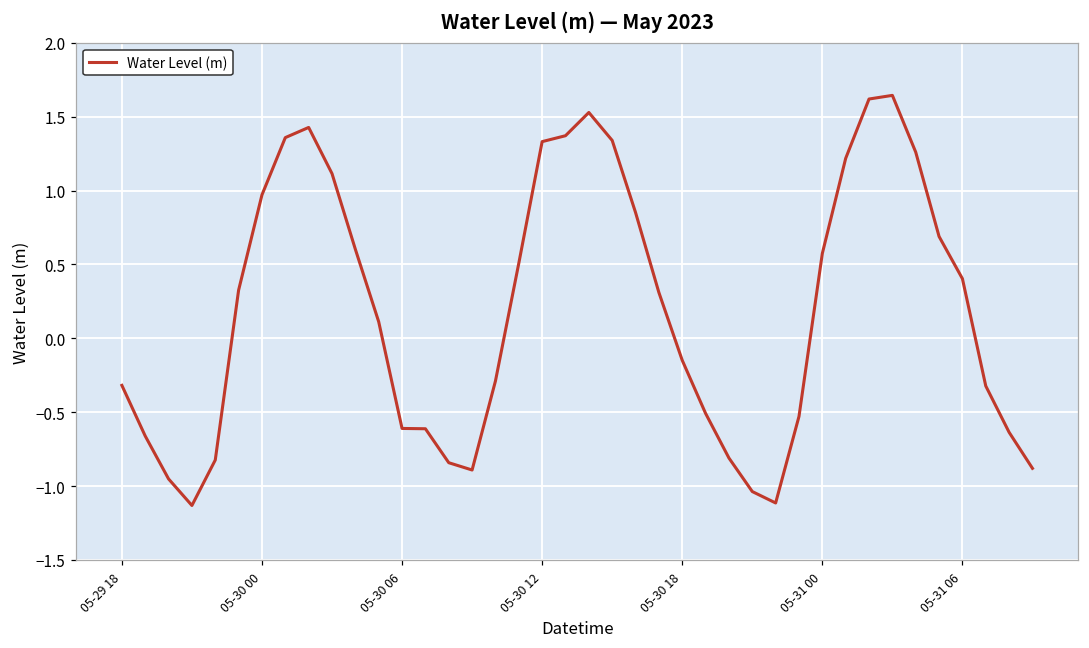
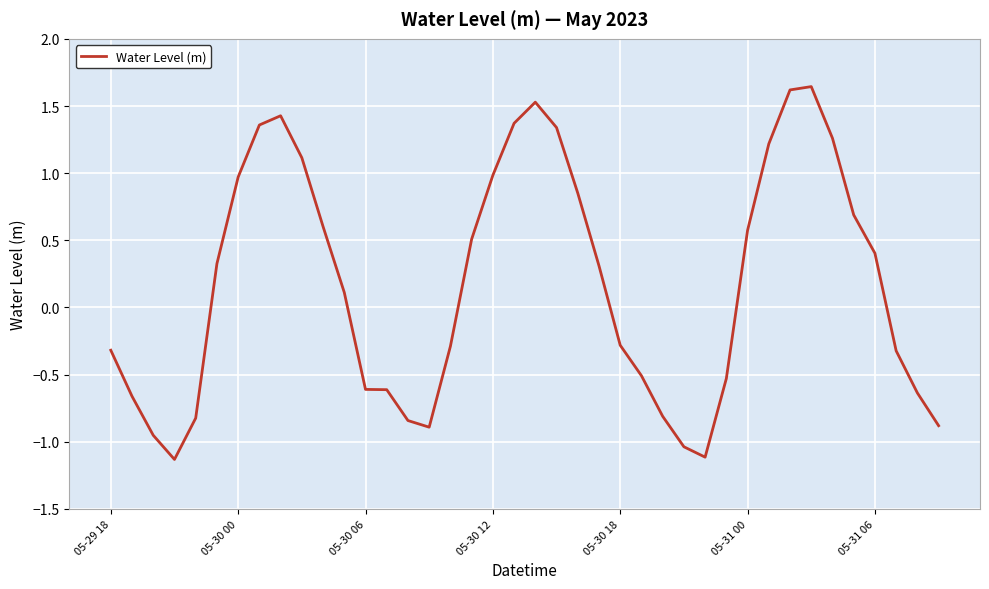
05-30 12: 1.33 -> 0.98
05-30 18: -0.15 -> -0.28
